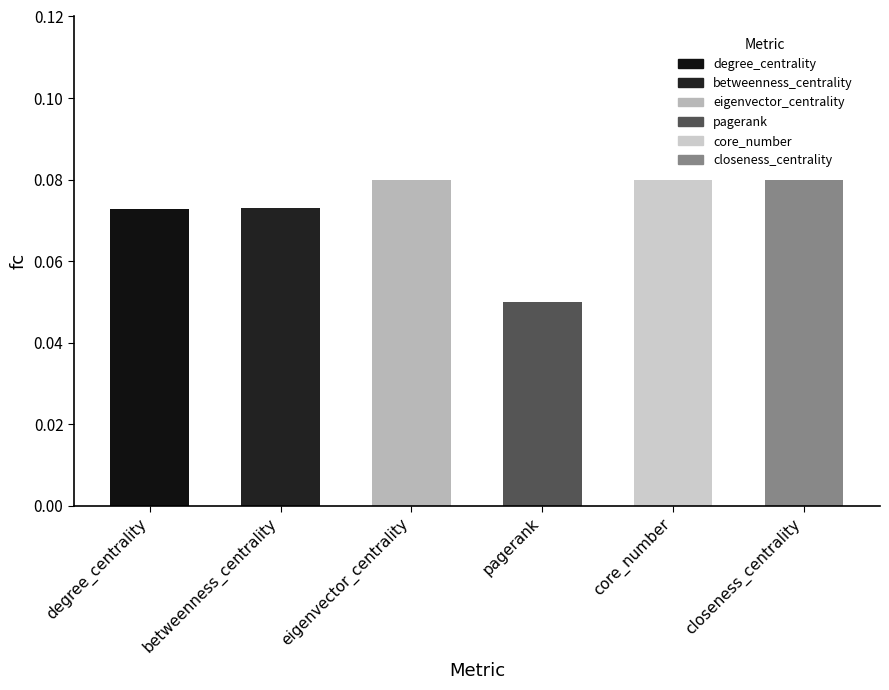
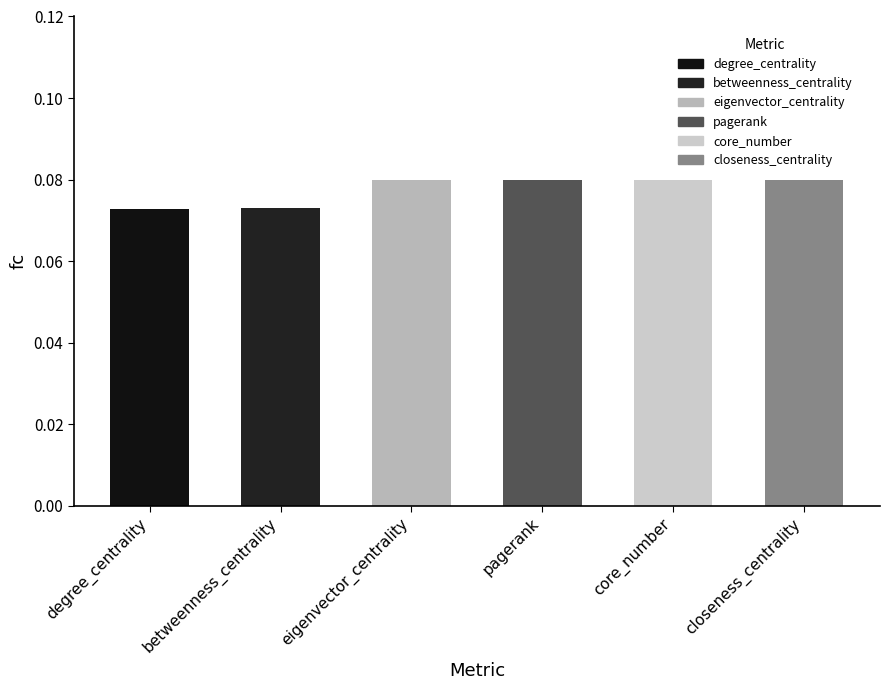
pagerank: 0.05 -> 0.08
